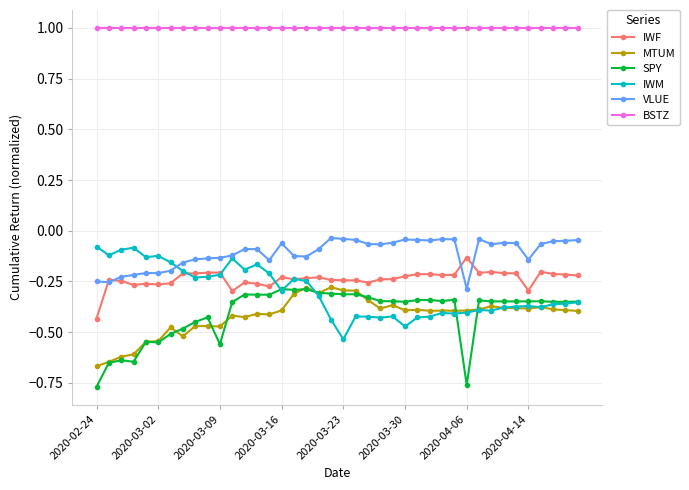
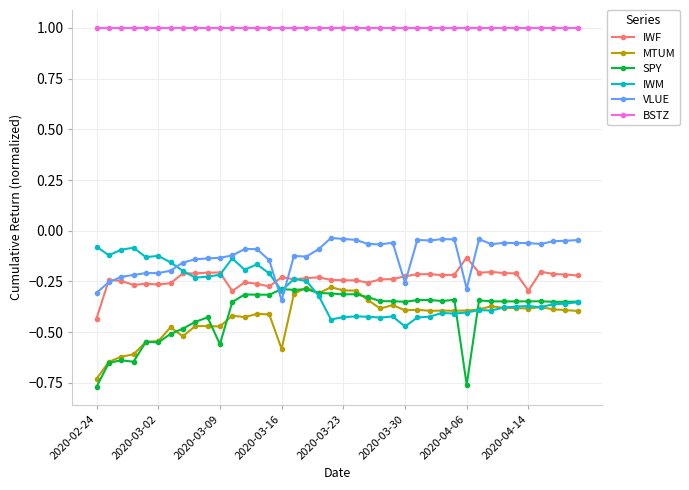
MTUM, 2020-02-24: -0.67 -> -0.73
VLUE, 2020-02-24: -0.25 -> -0.31
MTUM, 2020-03-16: -0.39 -> -0.58
VLUE, 2020-03-16: -0.06 -> -0.34
IWM, 2020-03-23: -0.54 -> -0.43
VLUE, 2020-03-30: -0.04 -> -0.26
VLUE, 2020-04-14: -0.14 -> -0.06
